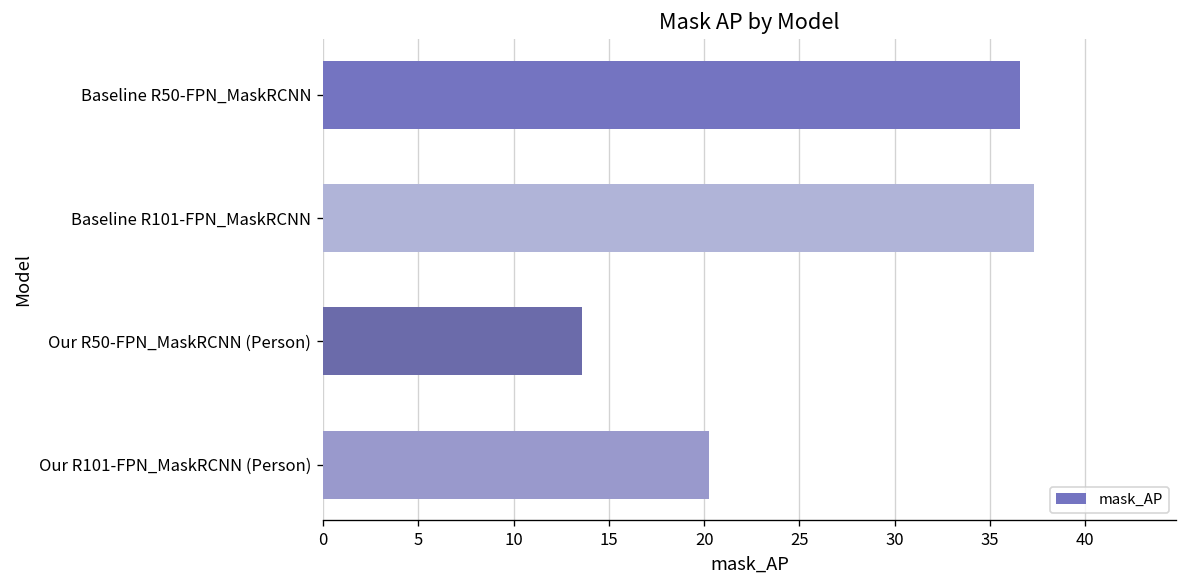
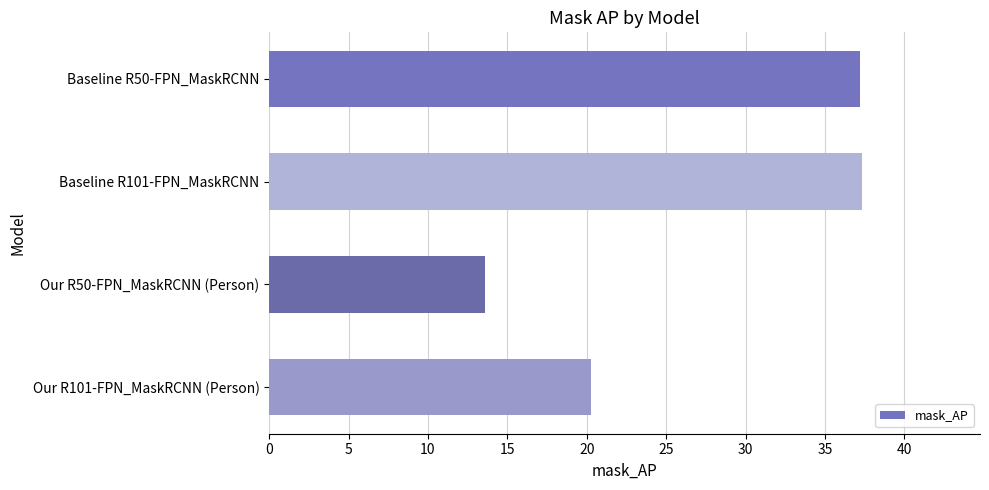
Baseline R50-FPN_MaskRCNN: 36.6 -> 37.2
